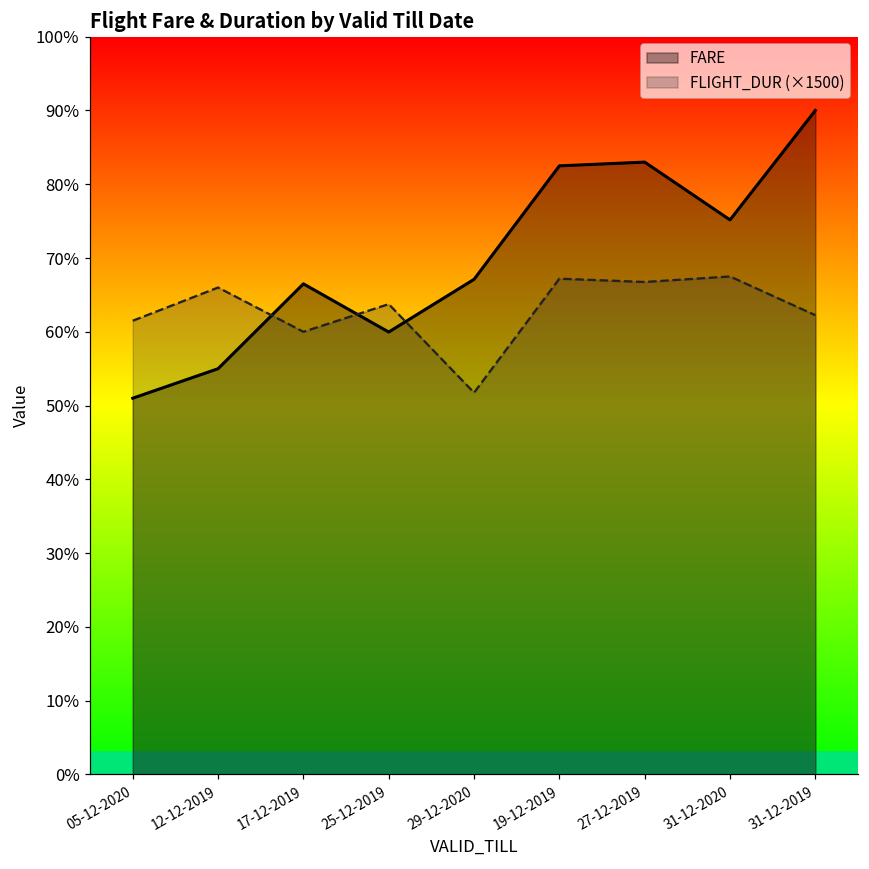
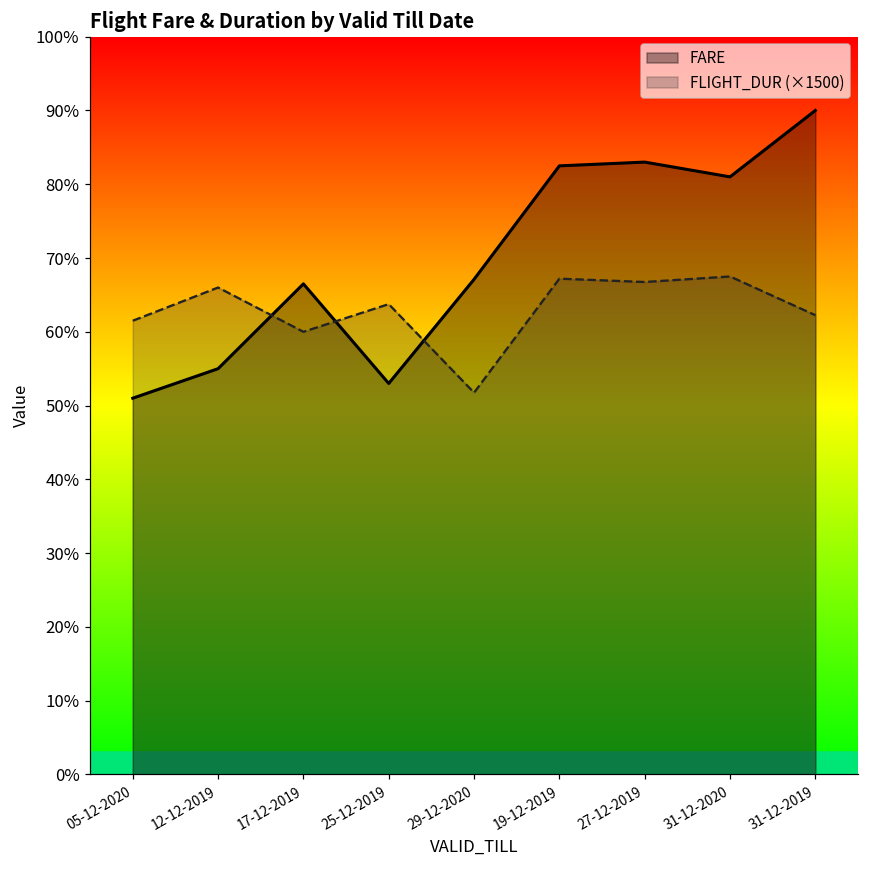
FARE, 25-12-2019: 60% -> 53%
FARE, 31-12-2020: 75% -> 81%
